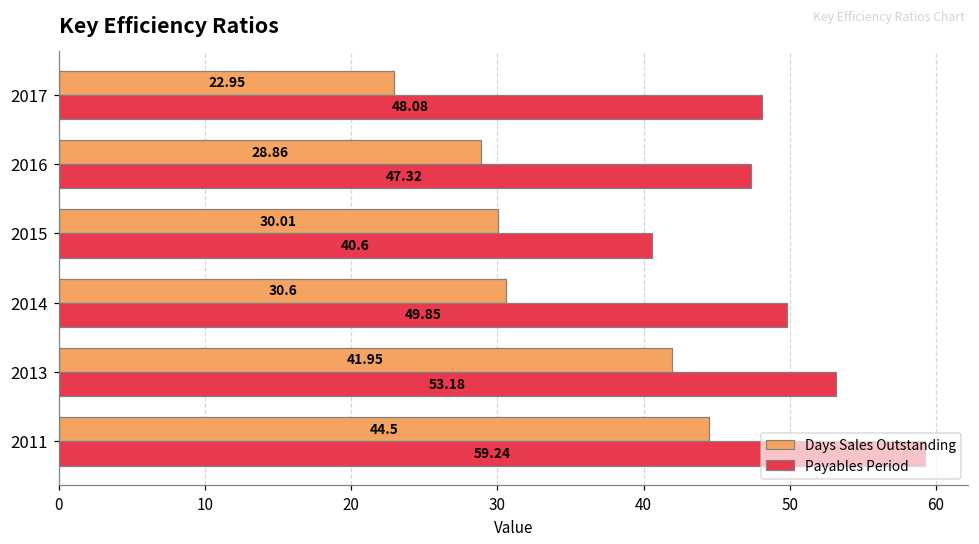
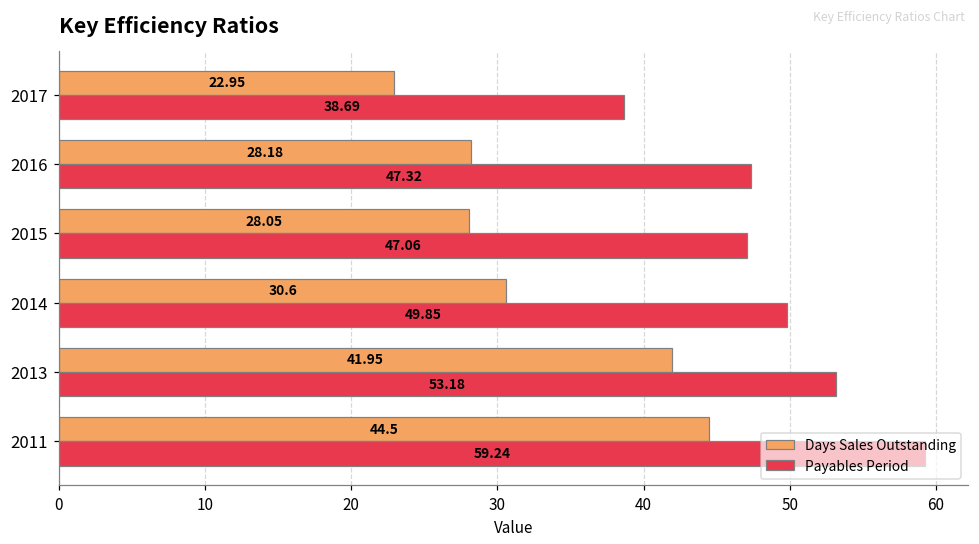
Payables Period, 2017: 48.08 -> 38.69
Days Sales Outstanding, 2016: 28.86 -> 28.18
Days Sales Outstanding, 2015: 30.01 -> 28.05
Payables Period, 2015: 40.6 -> 47.06
